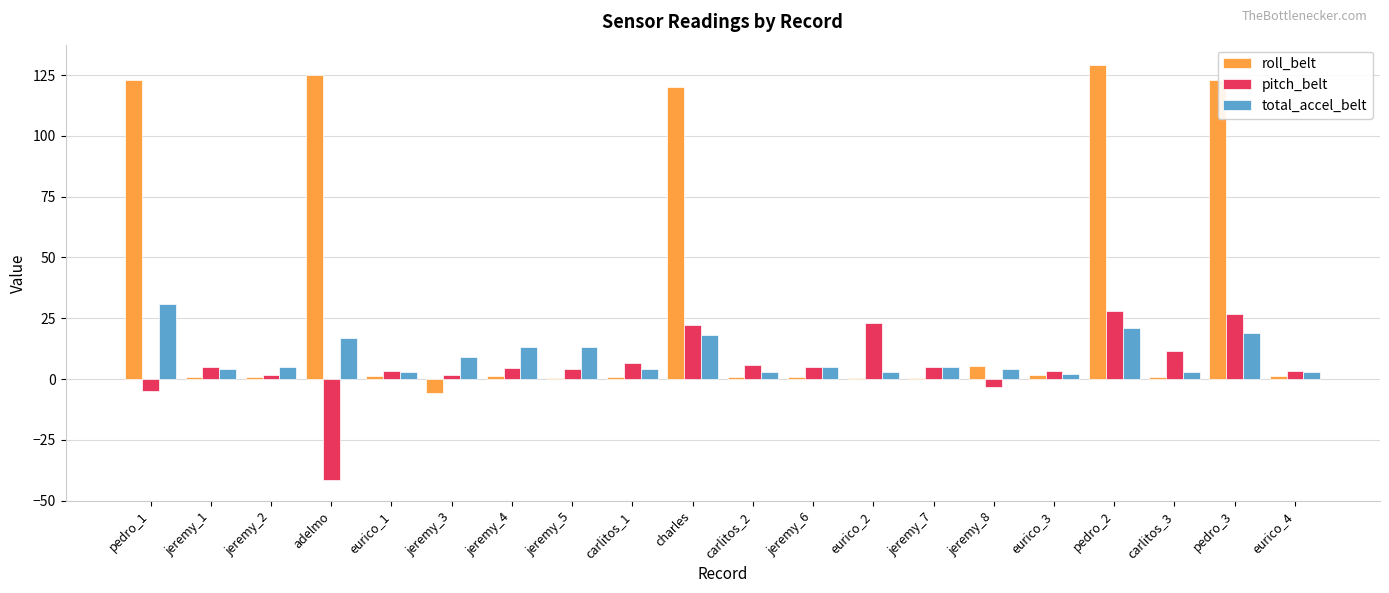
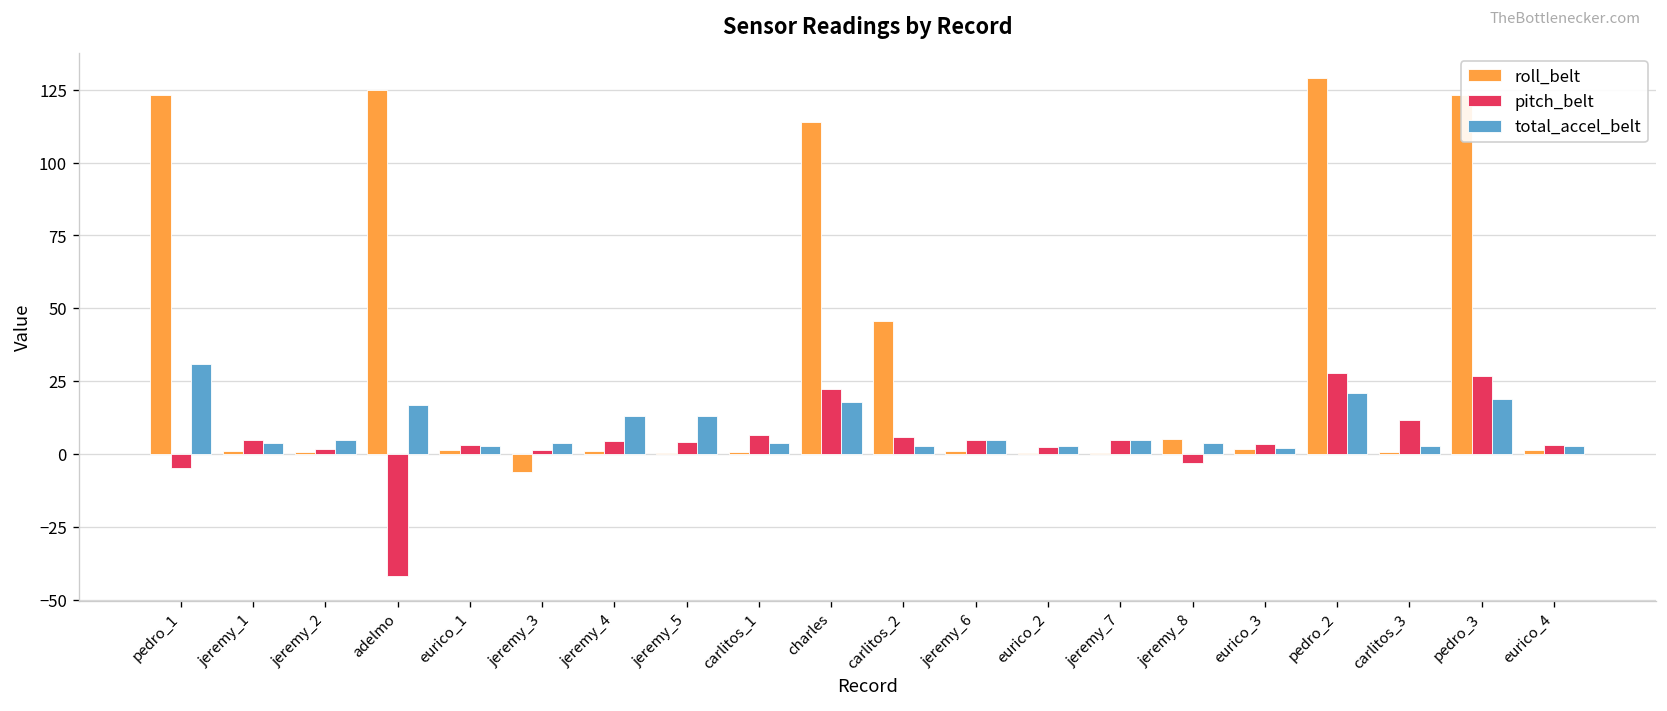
total_accel_belt, jeremy_3: 9 -> 4
roll_belt, charles: 120 -> 114
roll_belt, carlitos_2: 1 -> 46
pitch_belt, eurico_2: 23 -> 2
